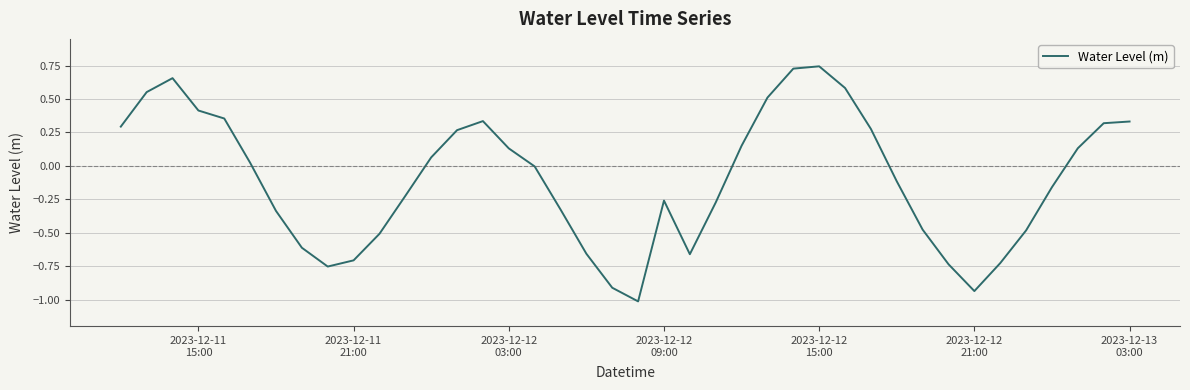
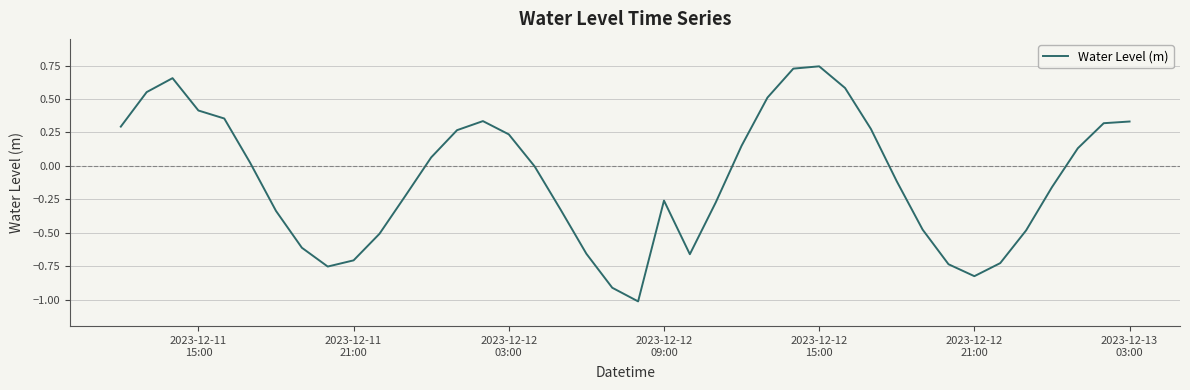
2023-12-12 03:00: 0.13 -> 0.24
2023-12-12 21:00: -0.94 -> -0.82
